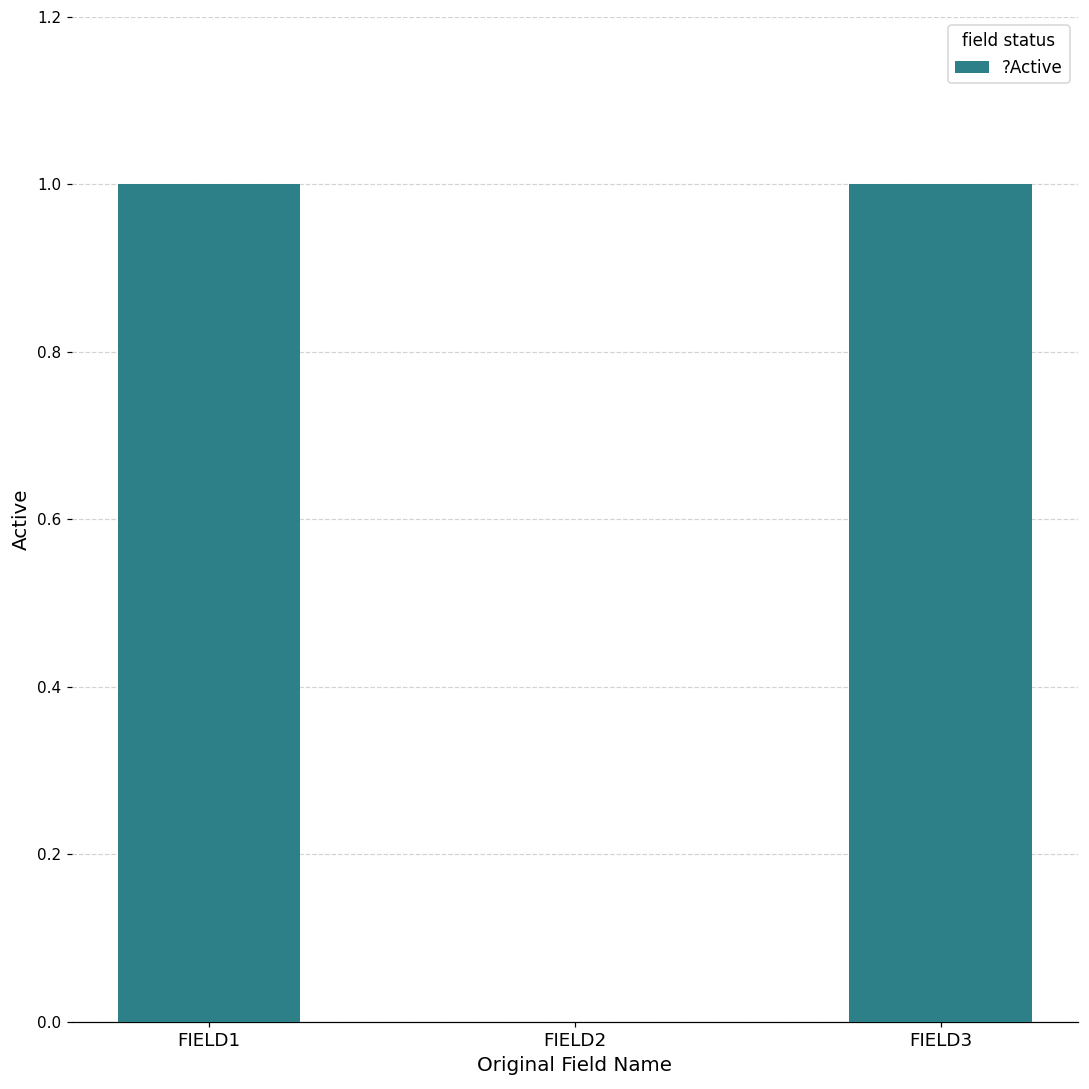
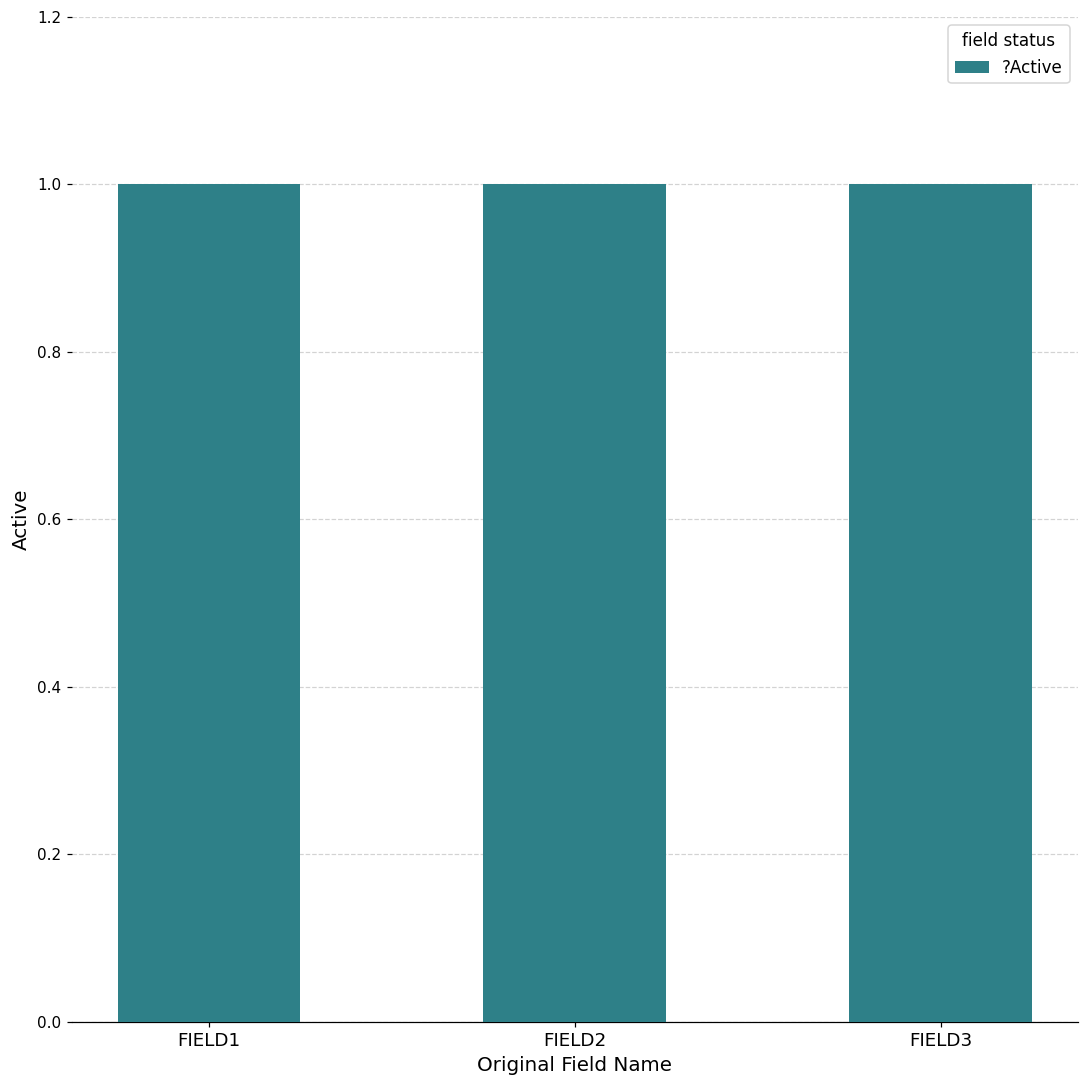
FIELD2: 0 -> 1
